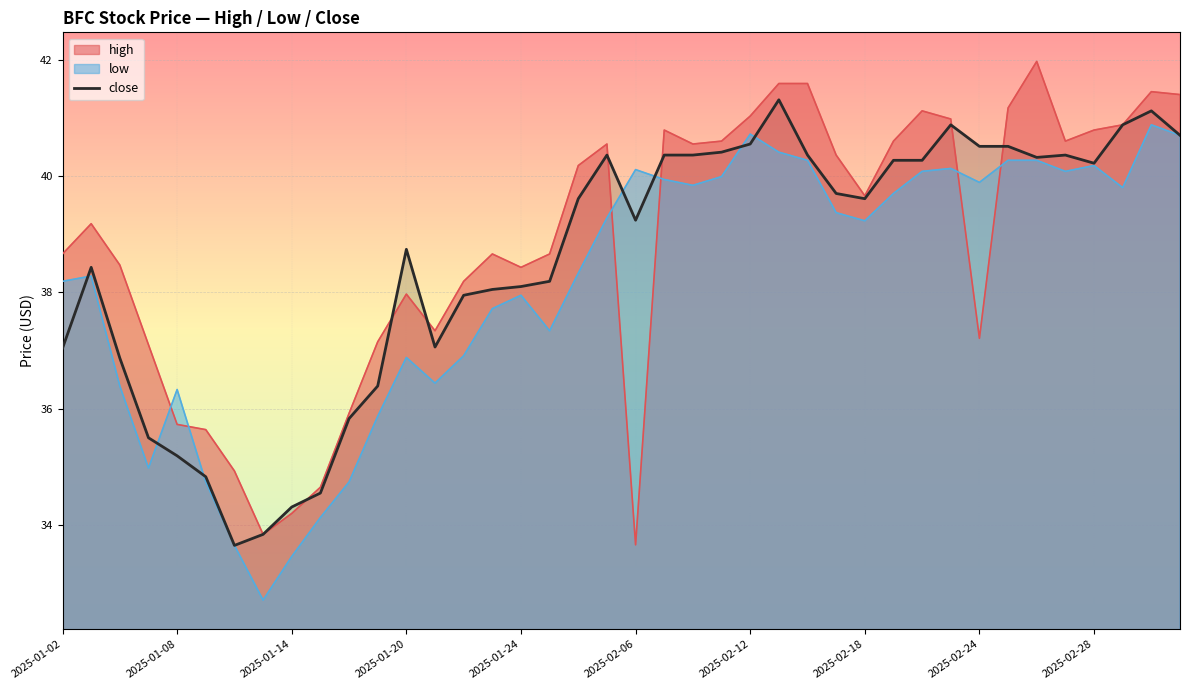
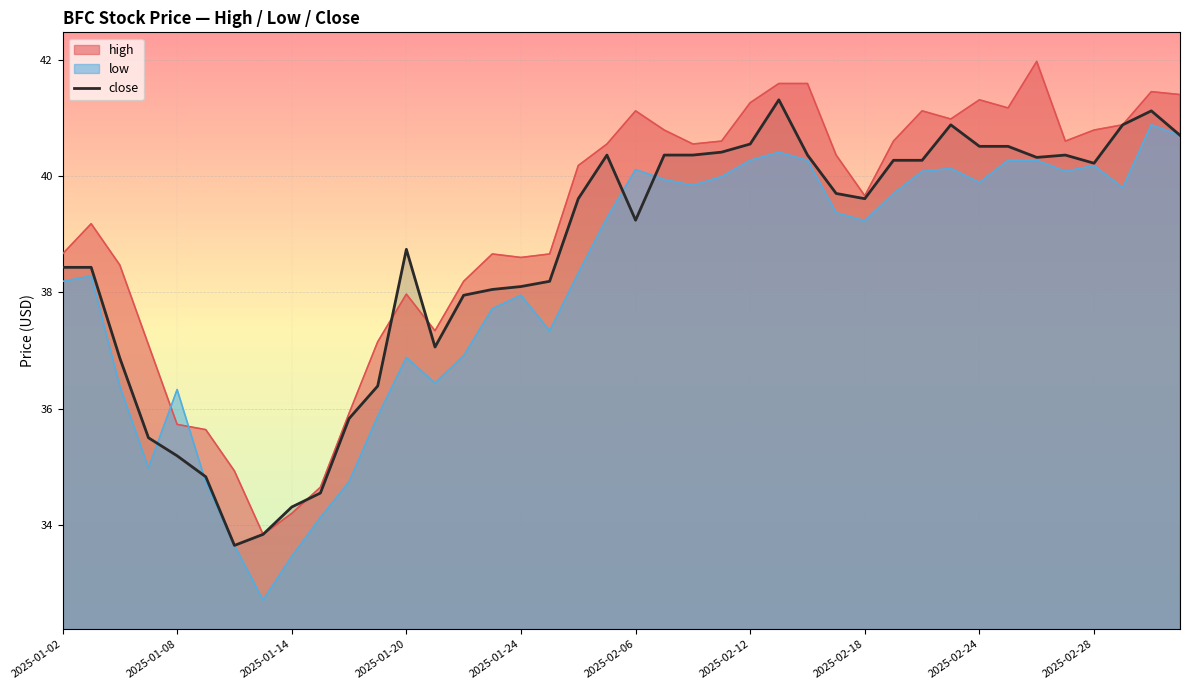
close, 2025-01-02: 37.0 -> 38.4
high, 2025-01-24: 38.4 -> 38.6
high, 2025-02-06: 33.7 -> 41.1
high, 2025-02-12: 41.0 -> 41.3
low, 2025-02-12: 40.7 -> 40.3
high, 2025-02-24: 37.2 -> 41.3
